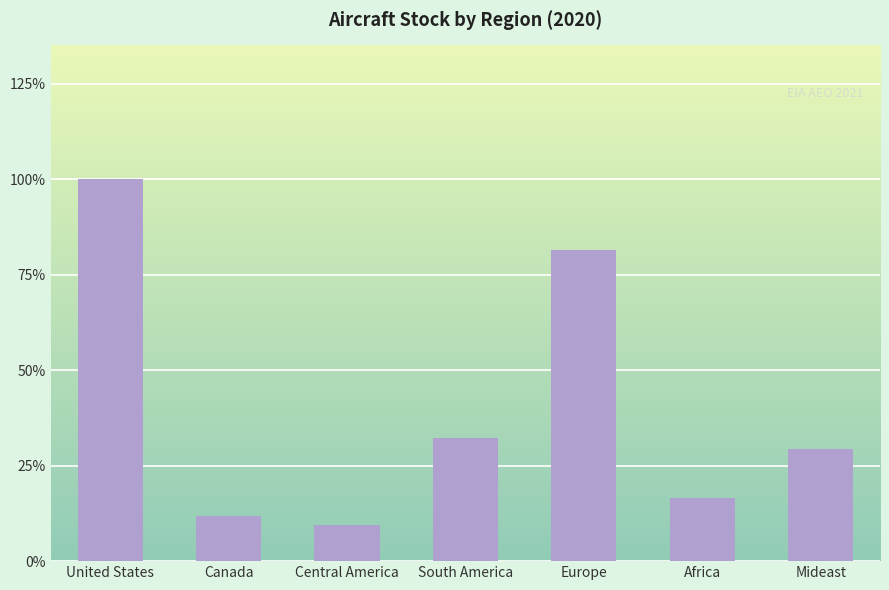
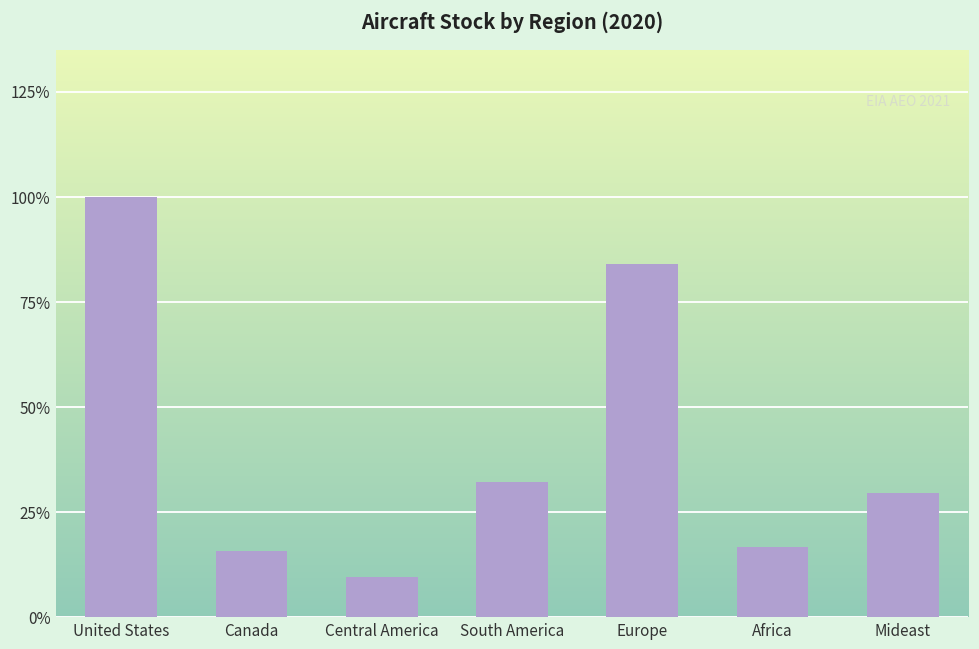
Canada: 12% -> 16%
Europe: 82% -> 84%
